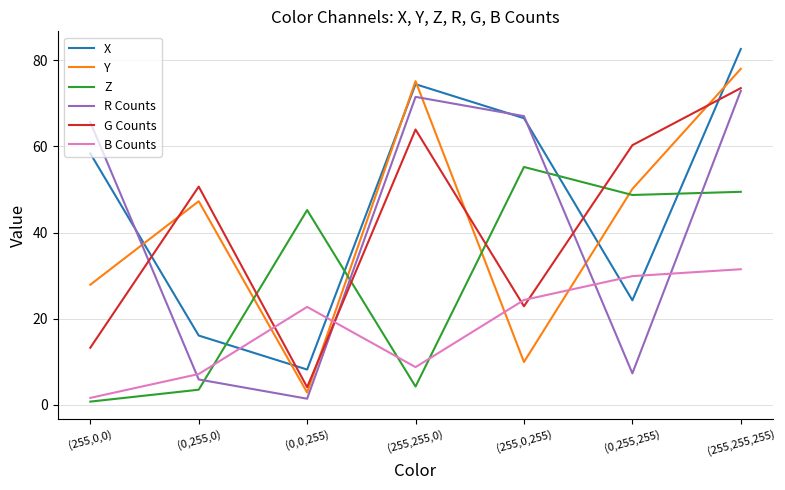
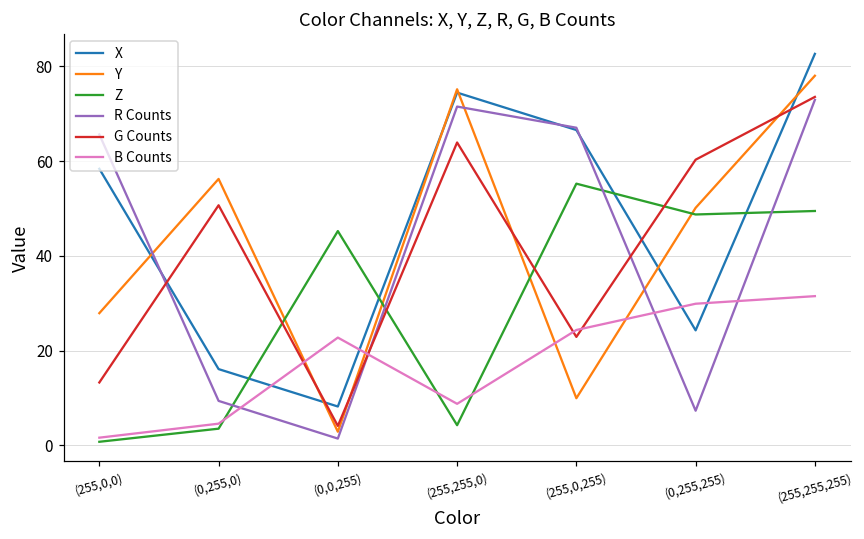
Y, (0,255,0): 47 -> 56
R Counts, (0,255,0): 6 -> 9
B Counts, (0,255,0): 7 -> 5
